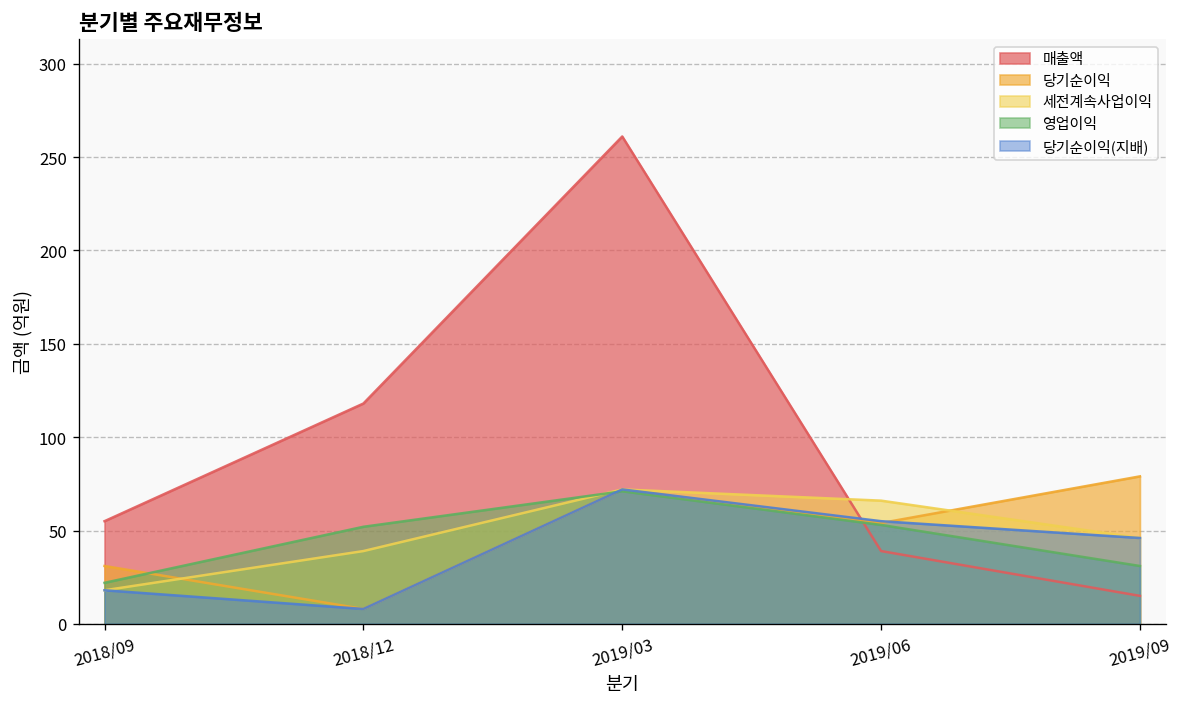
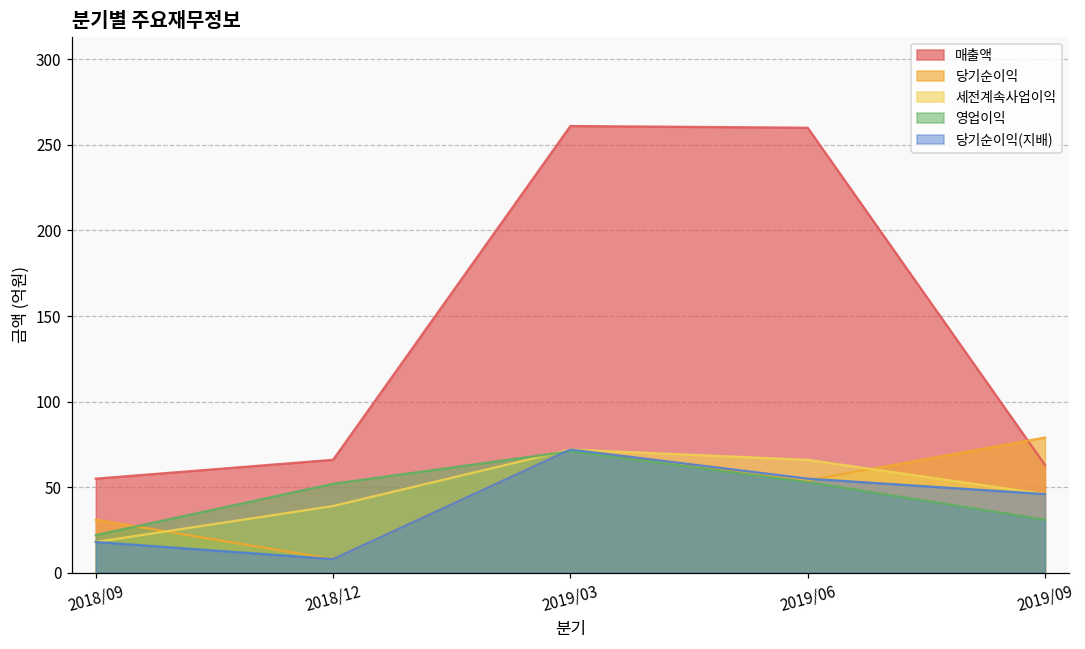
매출액, 2018/12: 118 -> 66
매출액, 2019/06: 39 -> 260
매출액, 2019/09: 15 -> 63
